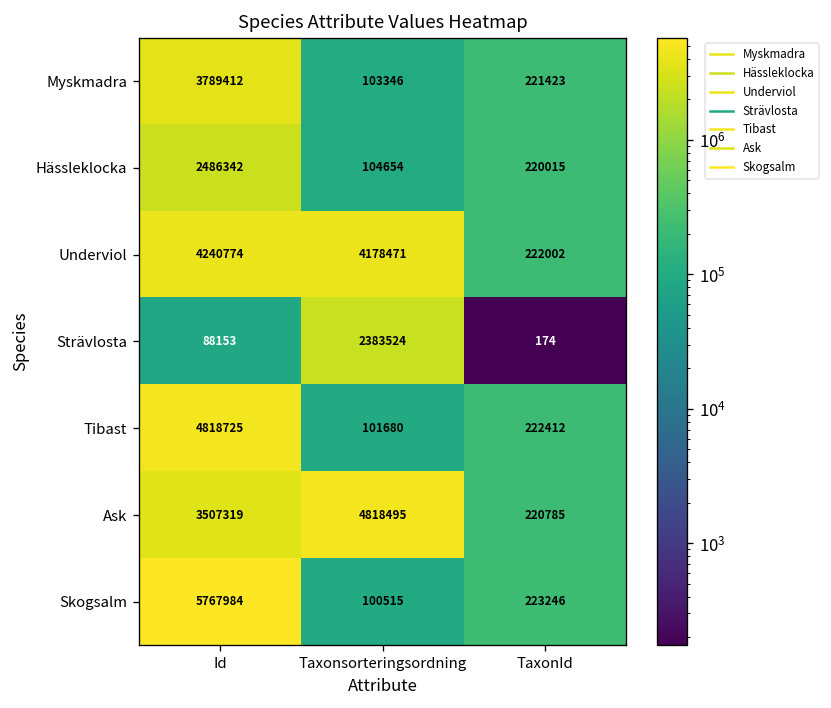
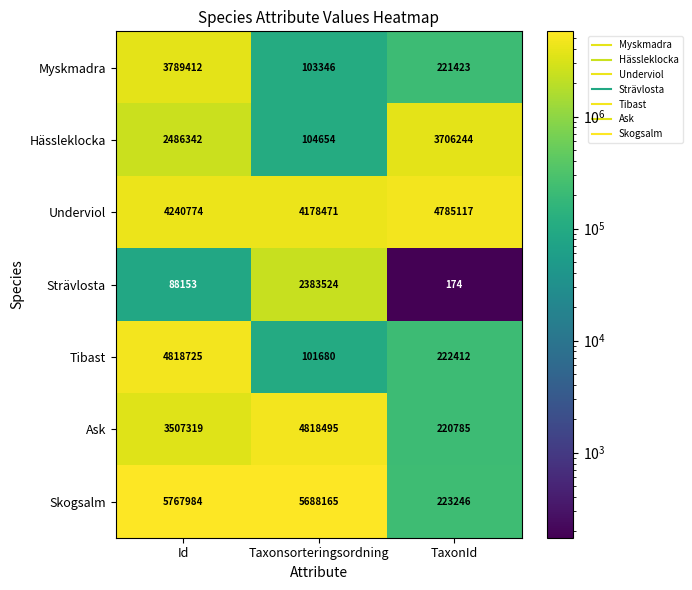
Hässleklocka, TaxonId: 220015 -> 3706244
Underviol, TaxonId: 222002 -> 4785117
Skogsalm, Taxonsorteringsordning: 100515 -> 5688165
